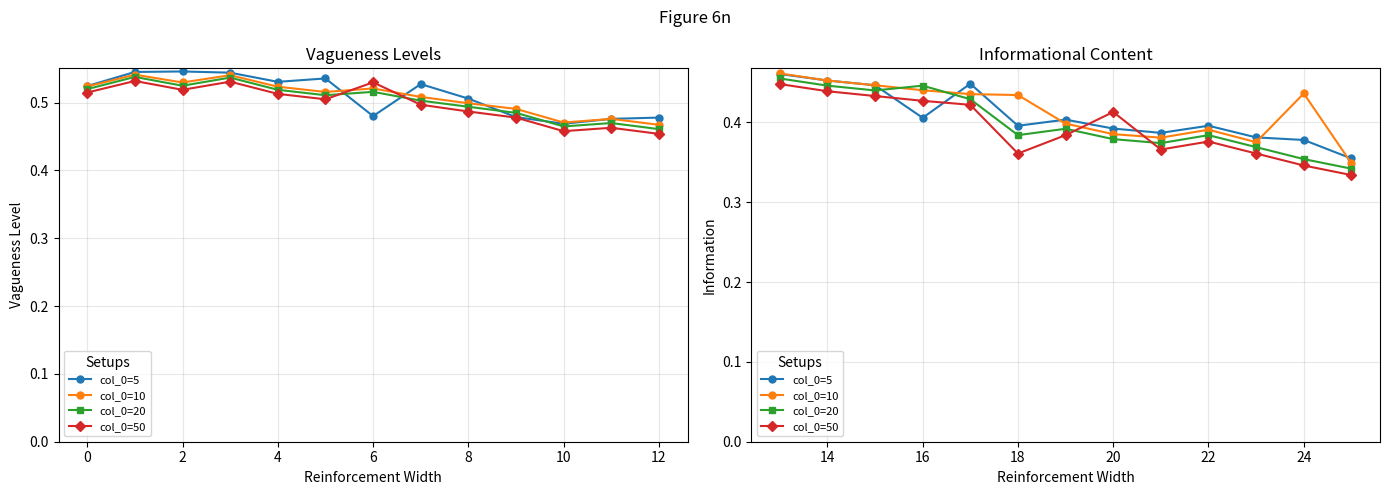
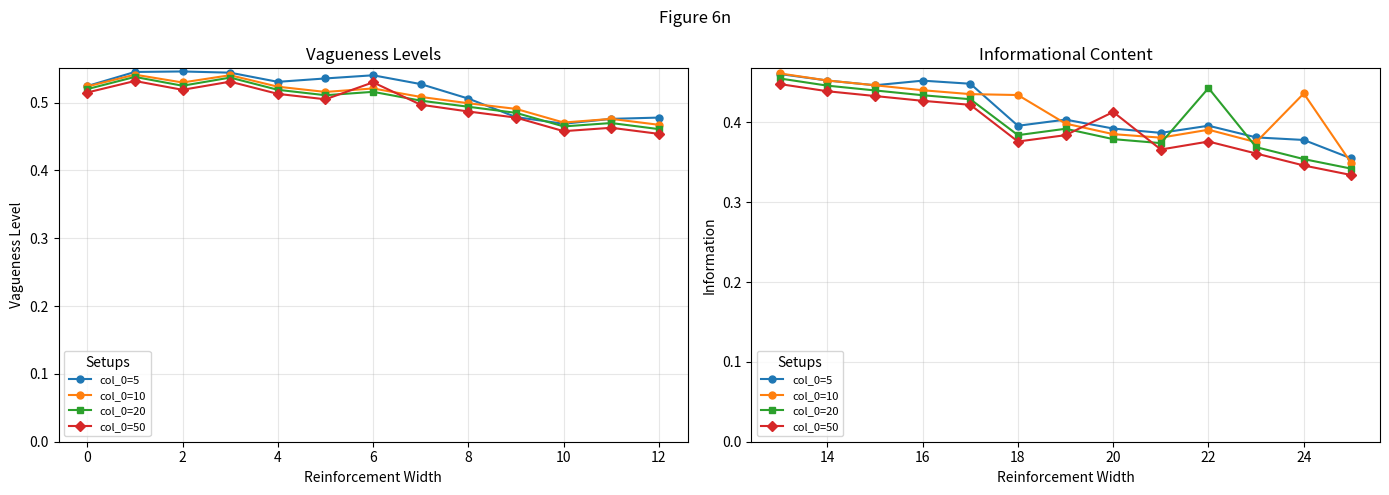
Vagueness Levels, col_0=5, 6: 0.48 -> 0.54
Informational Content, col_0=5, 16: 0.41 -> 0.45
Informational Content, col_0=20, 16: 0.45 -> 0.43
Informational Content, col_0=50, 18: 0.36 -> 0.38
Informational Content, col_0=20, 22: 0.38 -> 0.44
